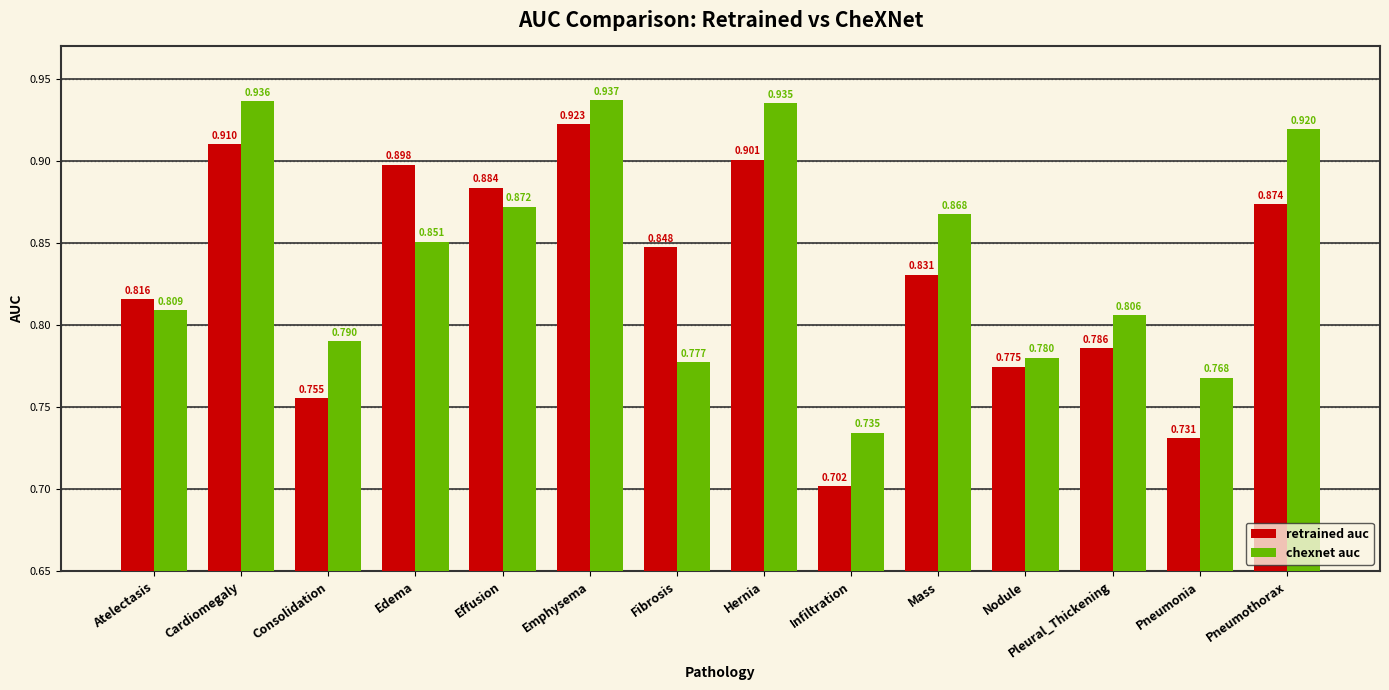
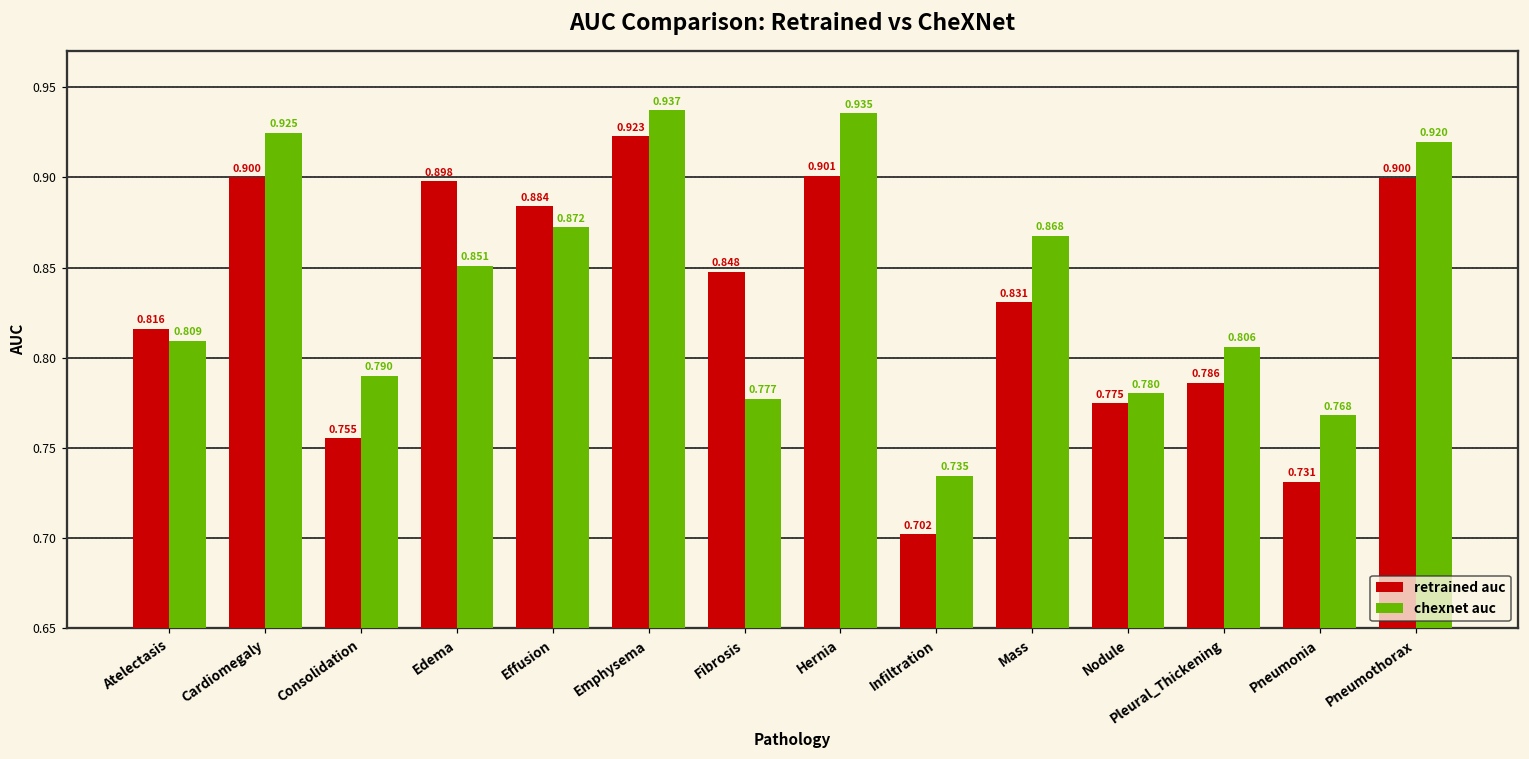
retrained auc, Cardiomegaly: 0.910 -> 0.900
chexnet auc, Cardiomegaly: 0.936 -> 0.925
retrained auc, Pneumothorax: 0.874 -> 0.900
